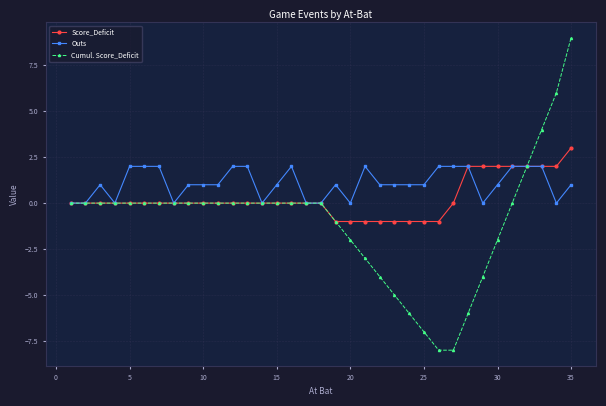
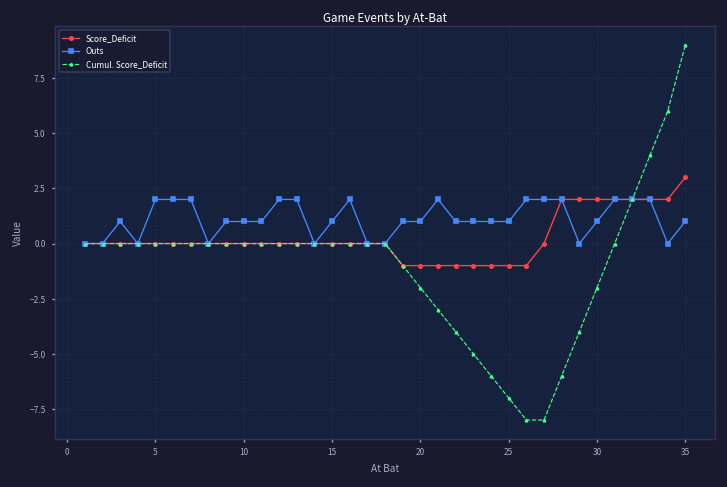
Outs, 20: 0 -> 1
